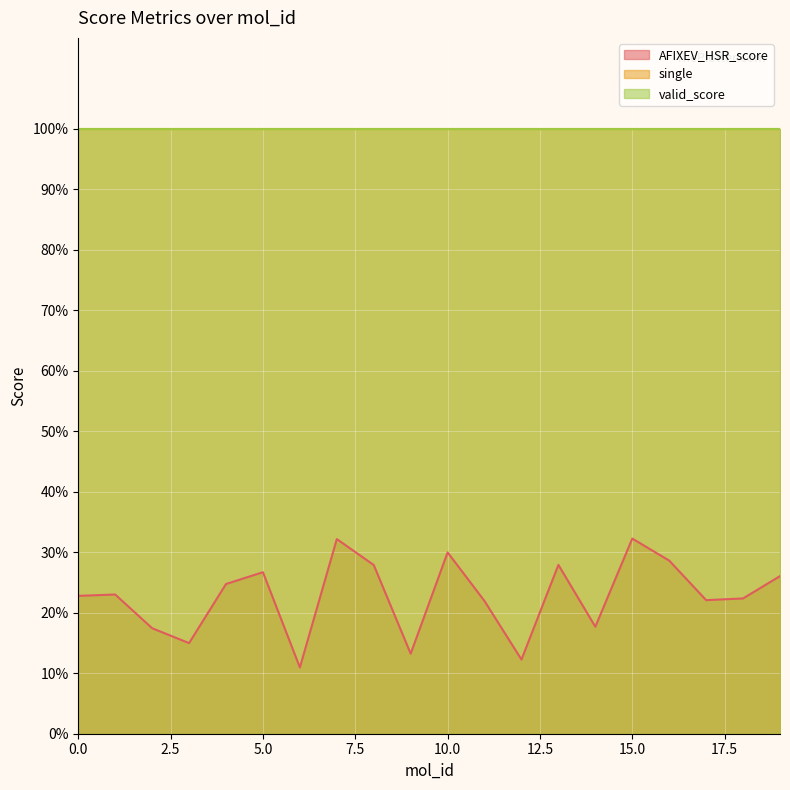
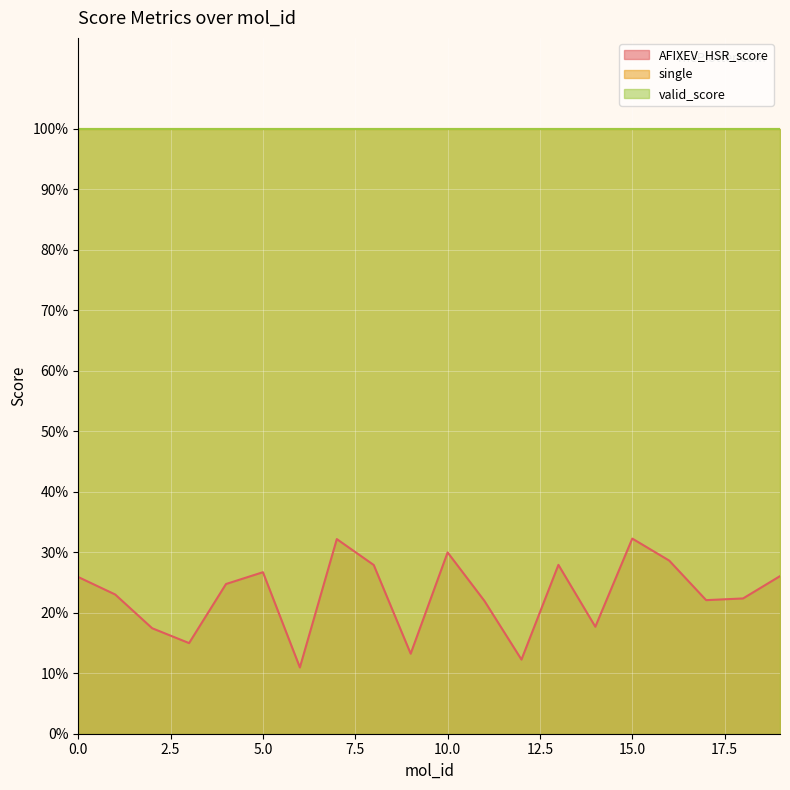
AFIXEV_HSR_score, 0.0: 23% -> 26%
